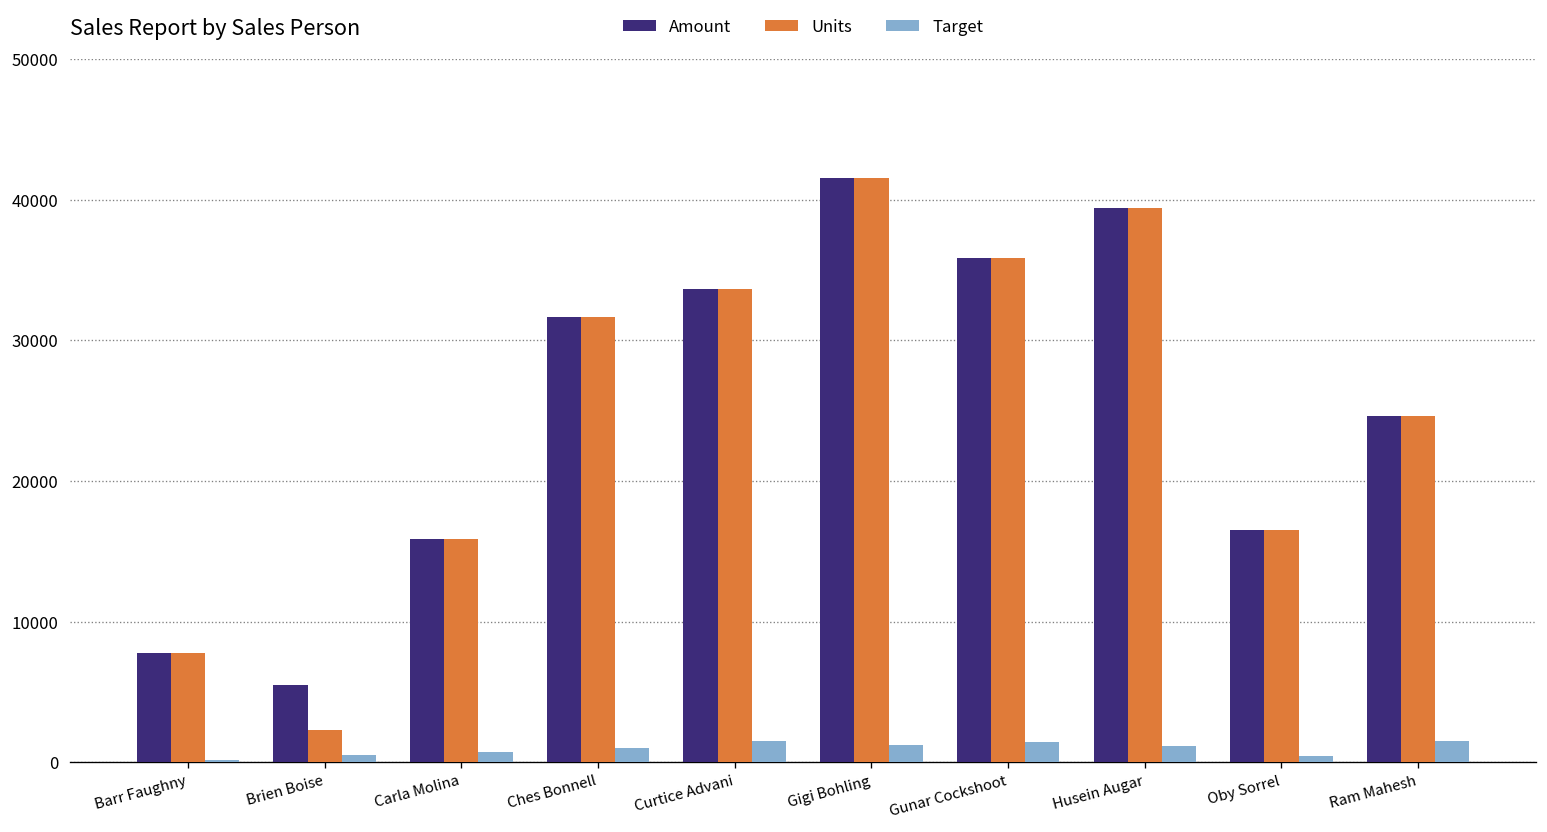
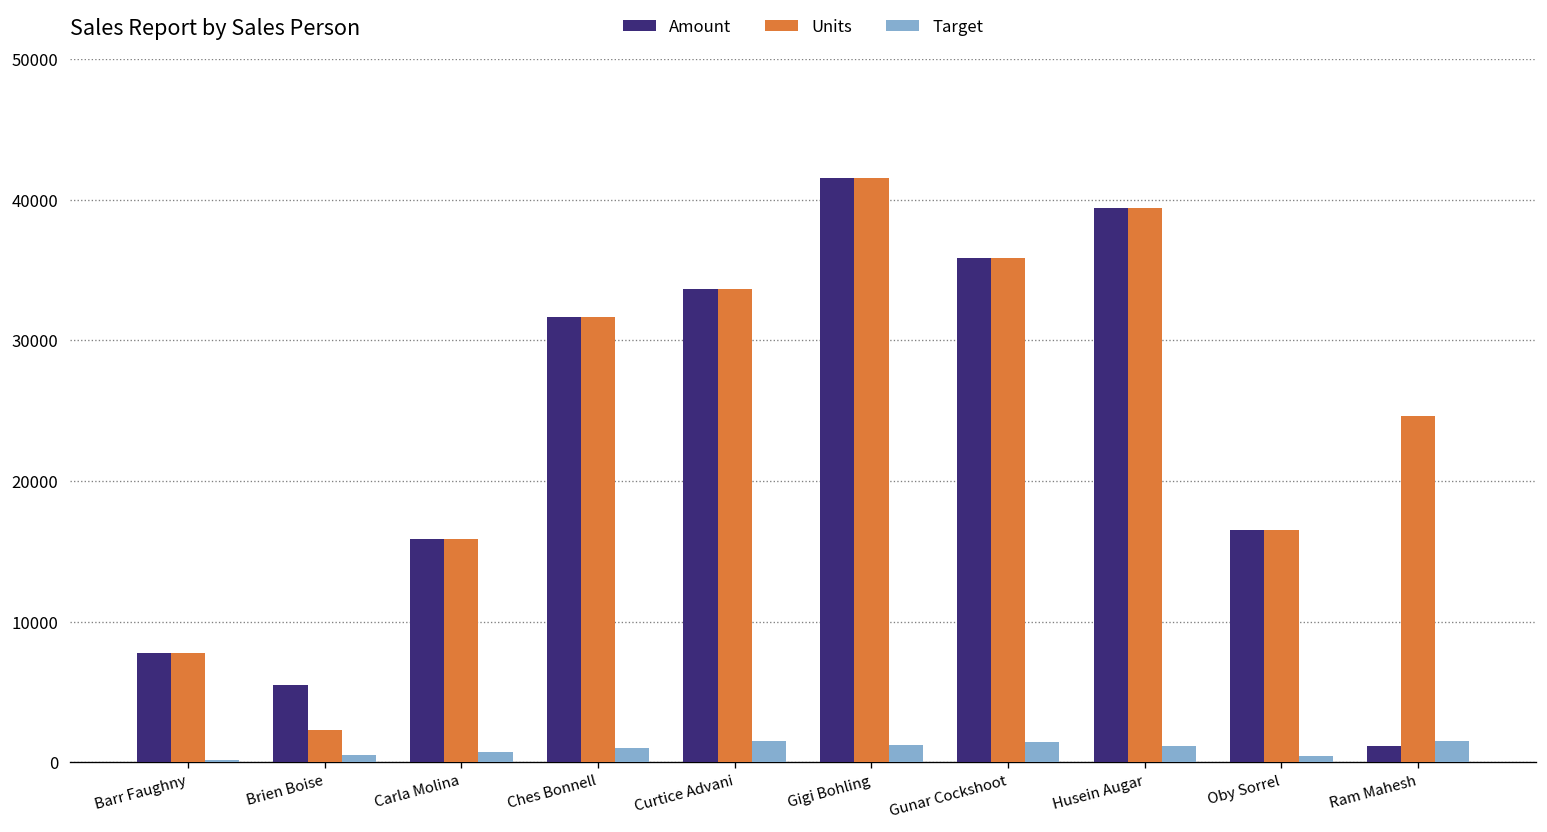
Amount, Ram Mahesh: 24600 -> 1100
